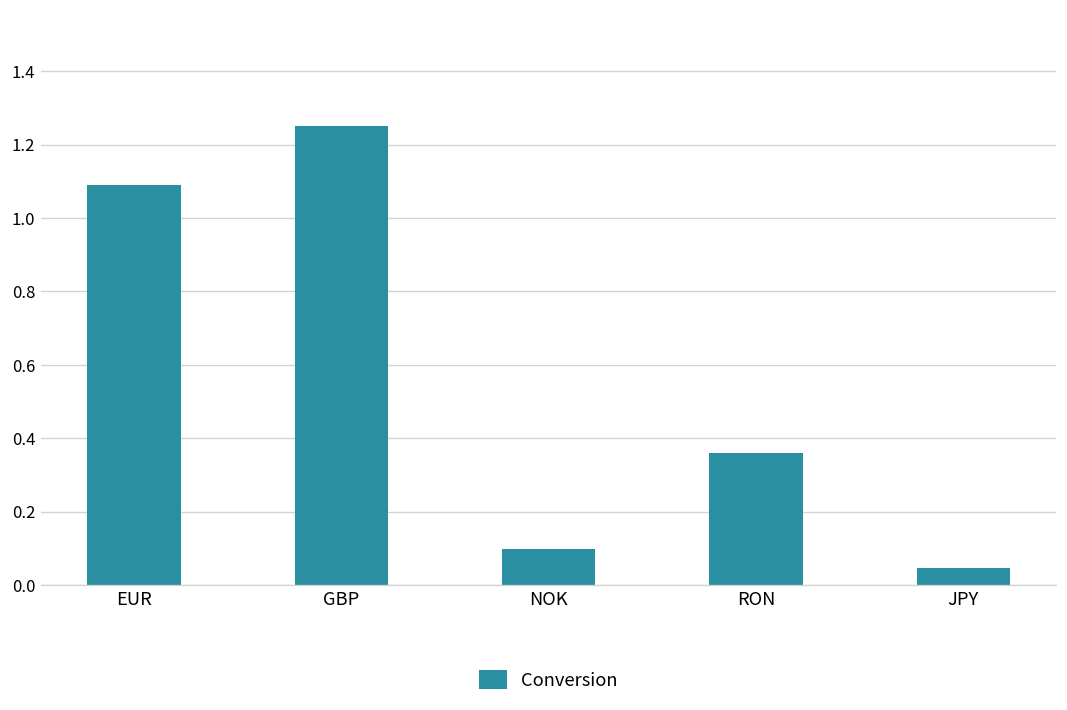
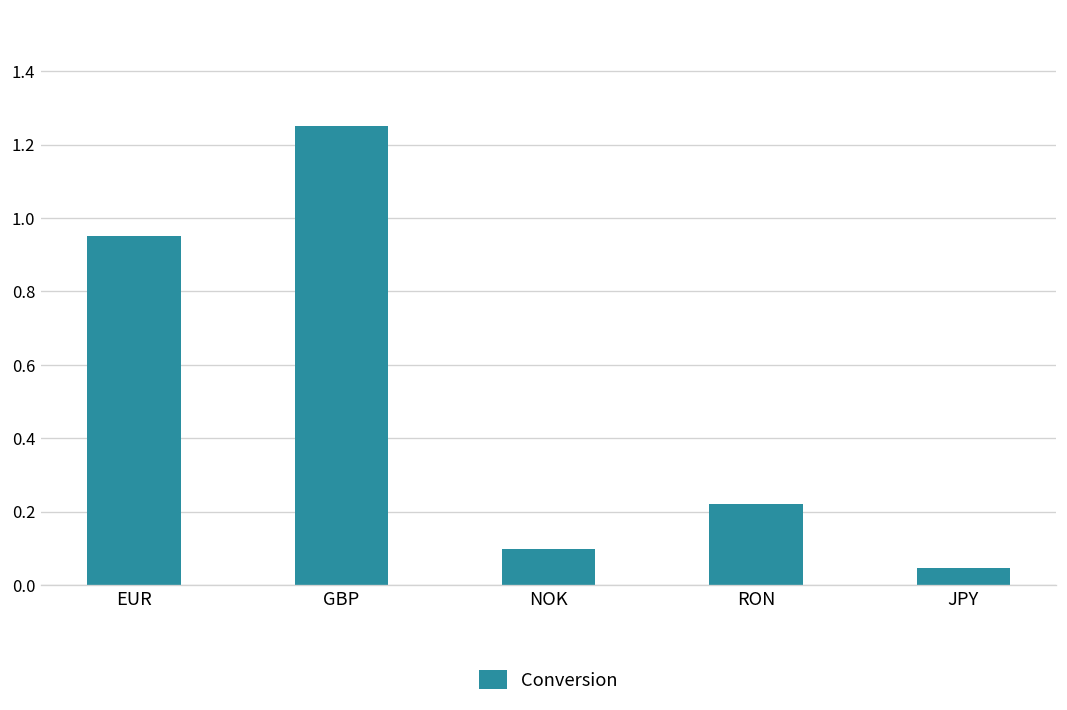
EUR: 1.09 -> 0.95
RON: 0.36 -> 0.22
